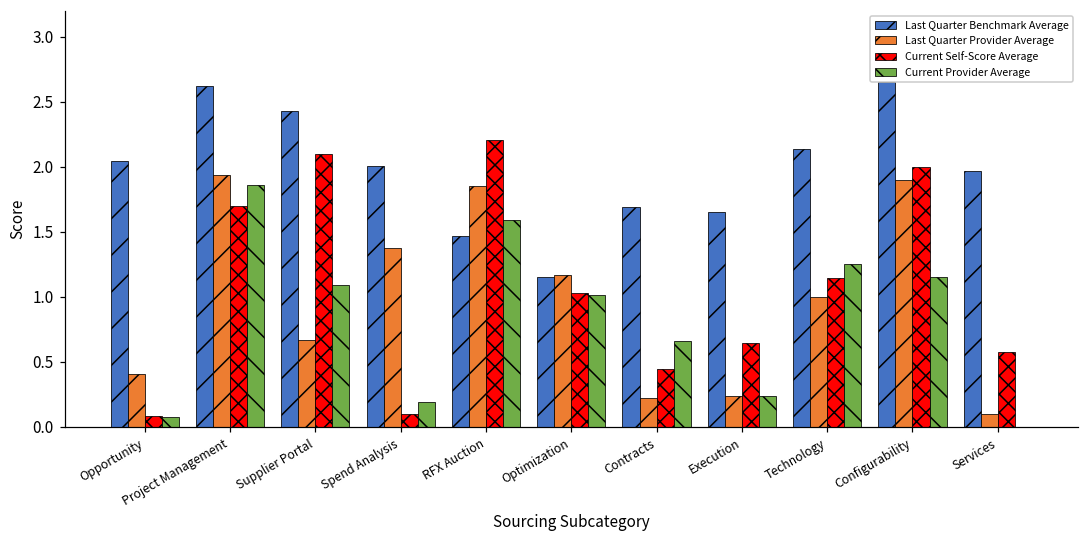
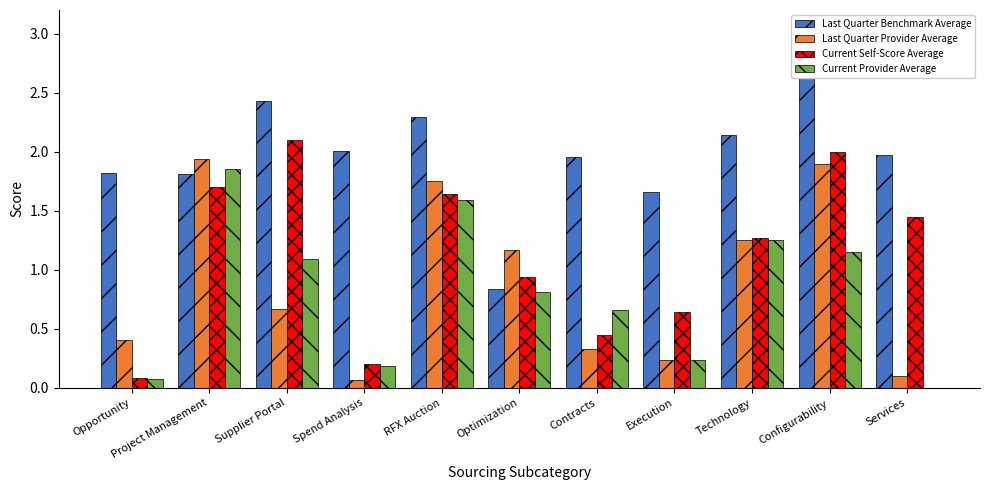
Last Quarter Benchmark Average, Opportunity: 2.05 -> 1.82
Last Quarter Benchmark Average, Project Management: 2.62 -> 1.81
Last Quarter Provider Average, Spend Analysis: 1.38 -> 0.07
Current Self-Score Average, Spend Analysis: 0.1 -> 0.2
Last Quarter Benchmark Average, RFX Auction: 1.47 -> 2.30
Last Quarter Provider Average, RFX Auction: 1.85 -> 1.75
Current Self-Score Average, RFX Auction: 2.20 -> 1.64
Last Quarter Benchmark Average, Optimization: 1.15 -> 0.84
Current Self-Score Average, Optimization: 1.03 -> 0.94
Current Provider Average, Optimization: 1.02 -> 0.81
Last Quarter Benchmark Average, Contracts: 1.69 -> 1.96
Last Quarter Provider Average, Contracts: 0.22 -> 0.33
Last Quarter Provider Average, Technology: 1.00 -> 1.25
Current Self-Score Average, Technology: 1.14 -> 1.27
Current Self-Score Average, Services: 0.57 -> 1.44
